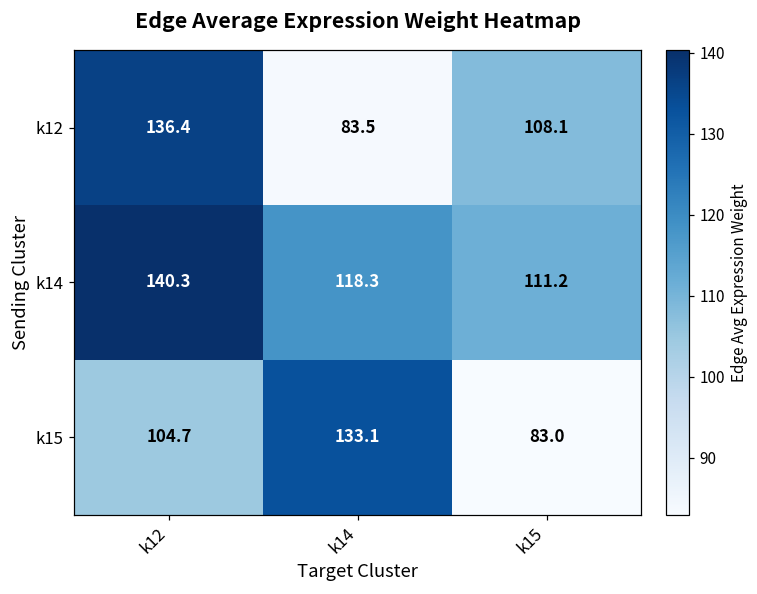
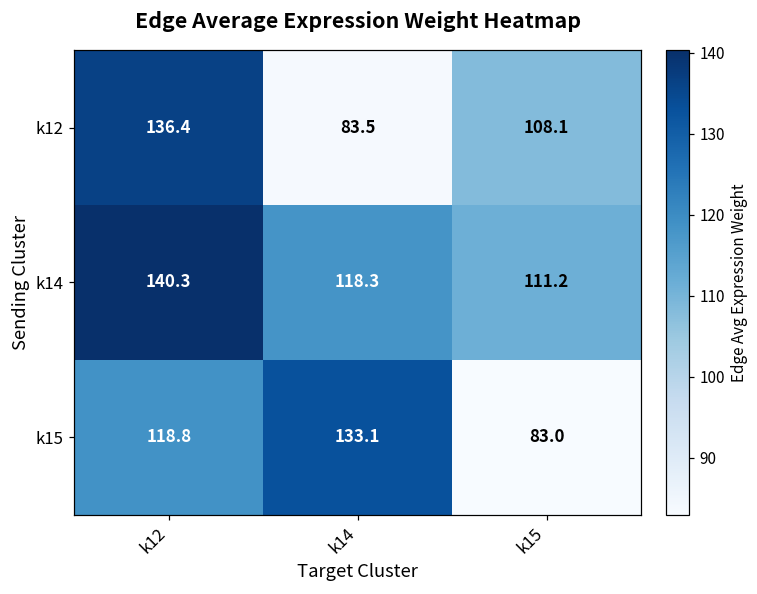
k15, k12: 104.7 -> 118.8
